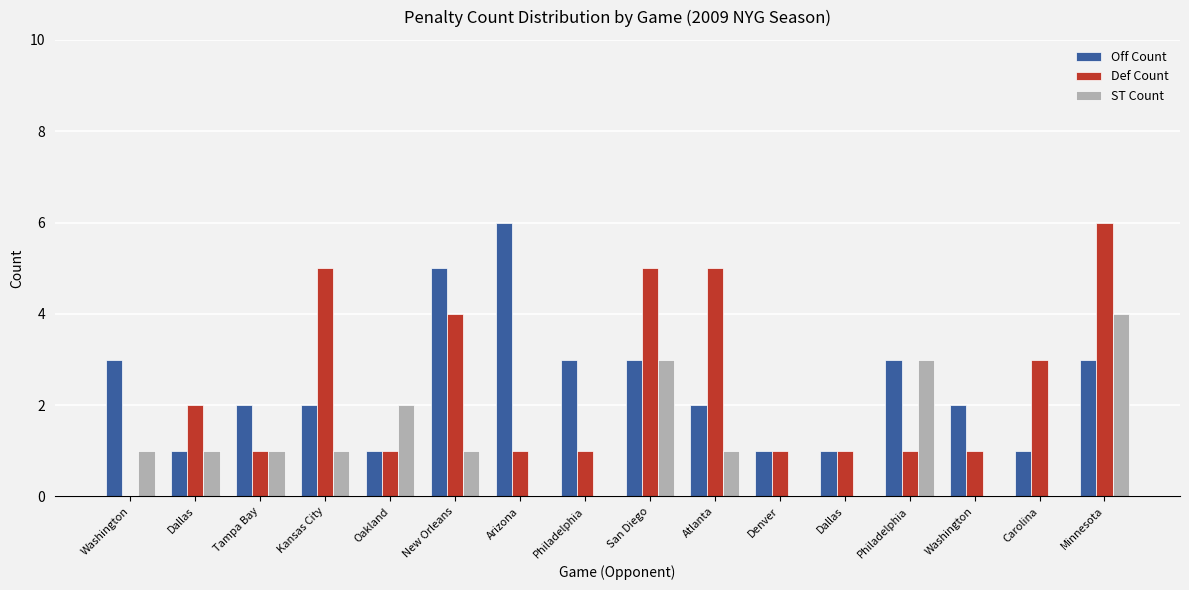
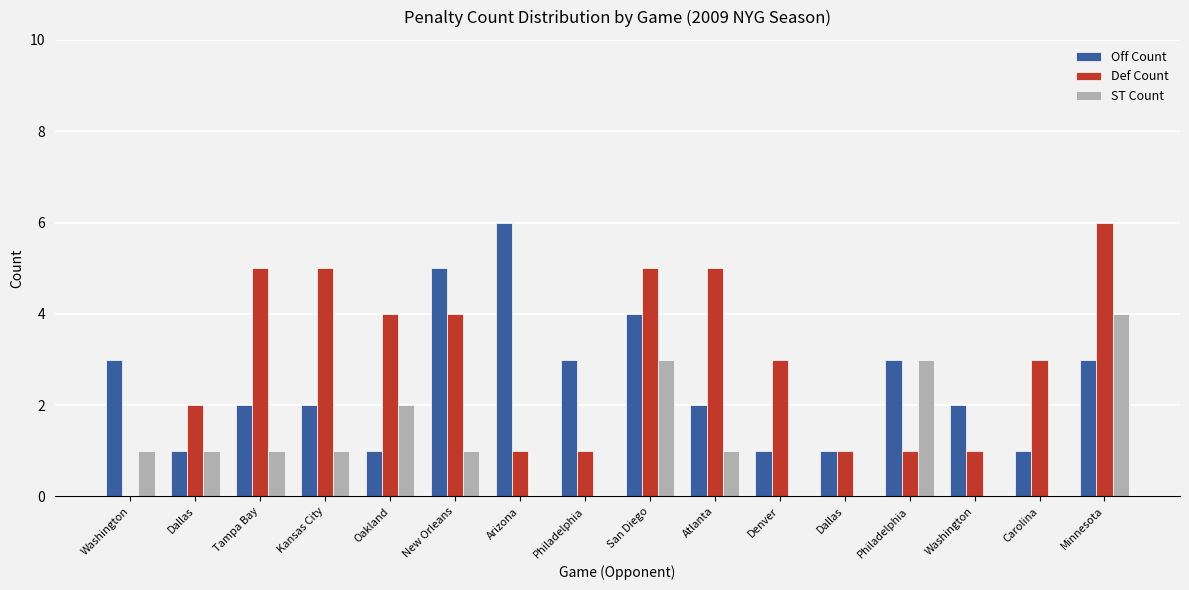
Def Count, Tampa Bay: 1 -> 5
Def Count, Oakland: 1 -> 4
Off Count, San Diego: 3 -> 4
Def Count, Denver: 1 -> 3
